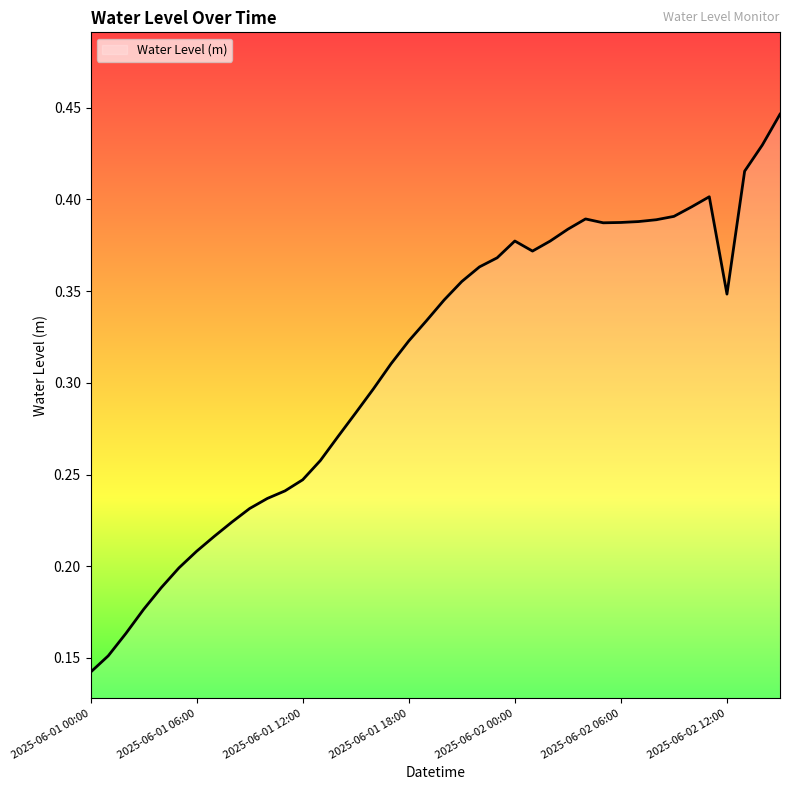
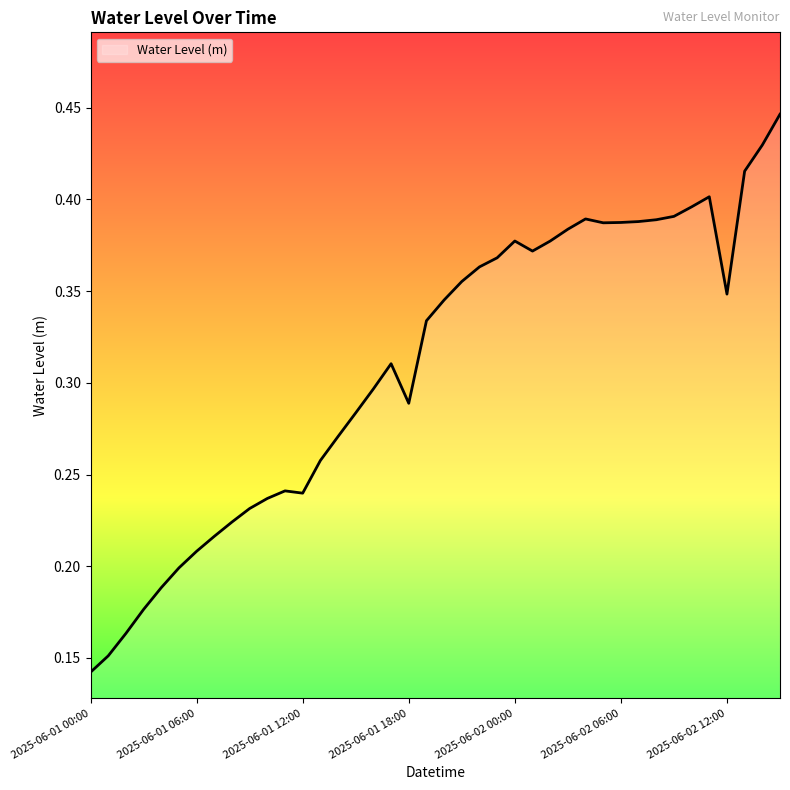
2025-06-01 12:00: 0.247 -> 0.240
2025-06-01 18:00: 0.323 -> 0.289
